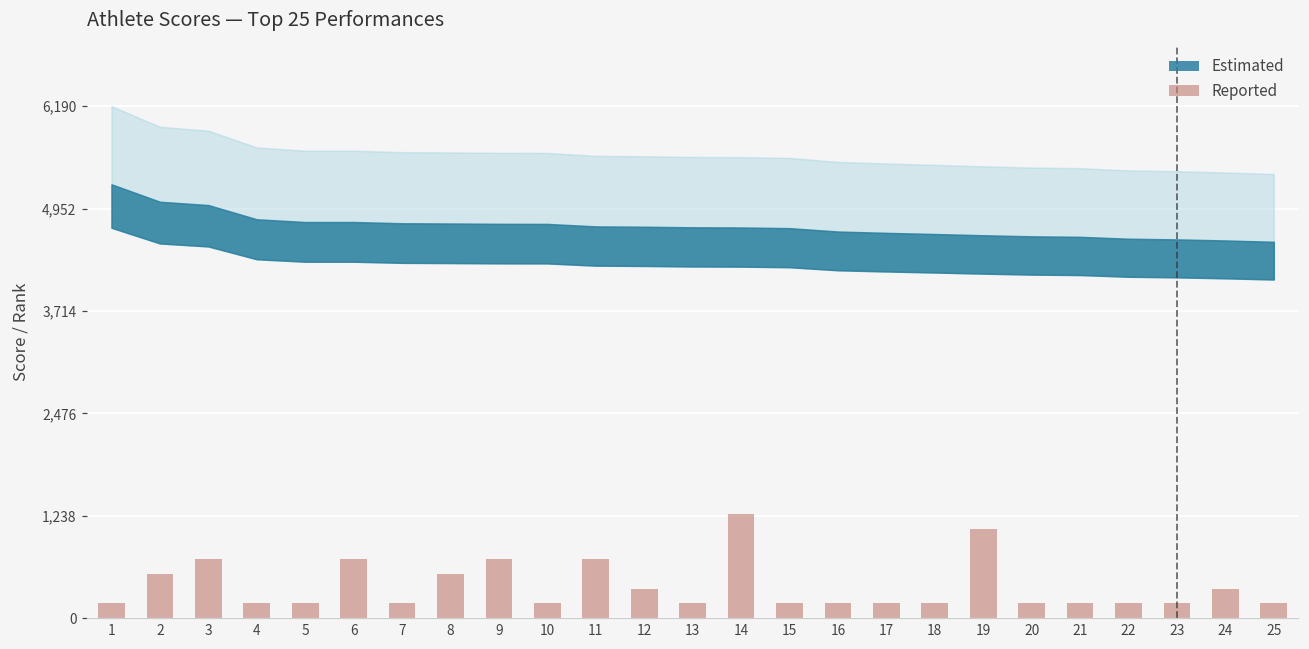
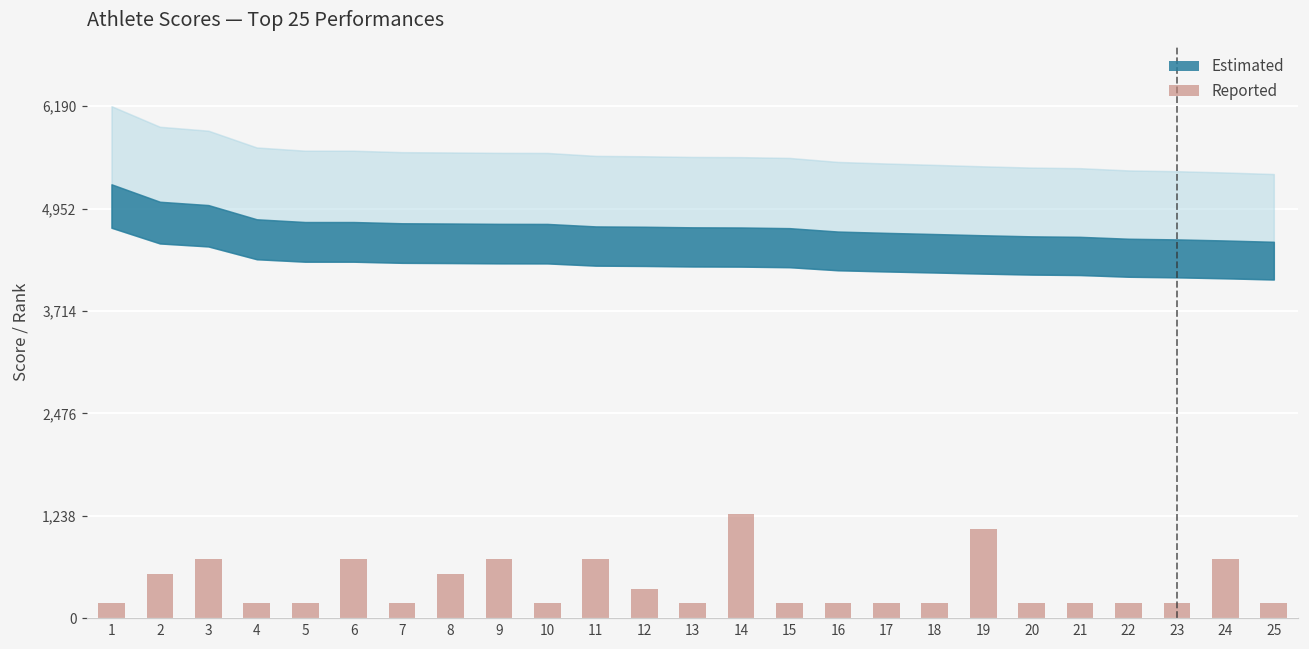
Reported, 24: 400 -> 700
